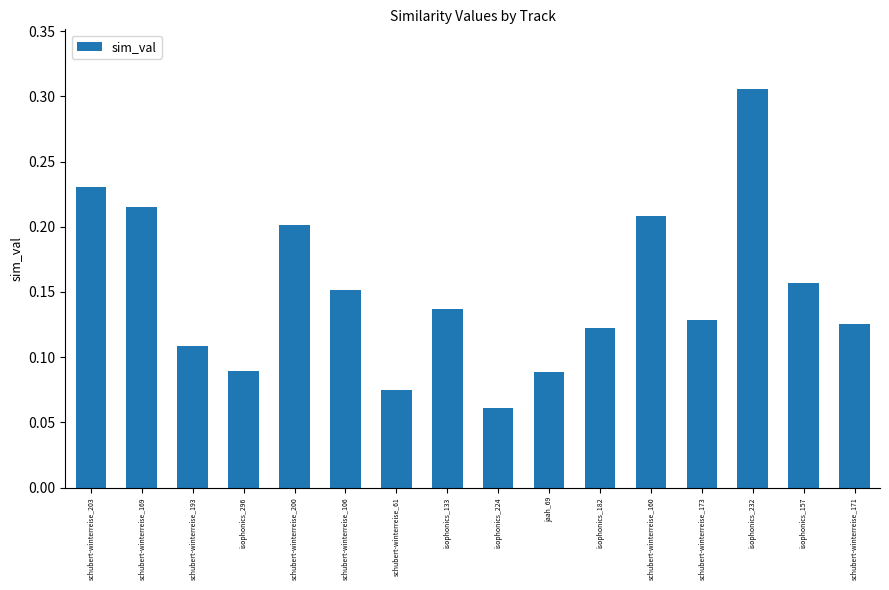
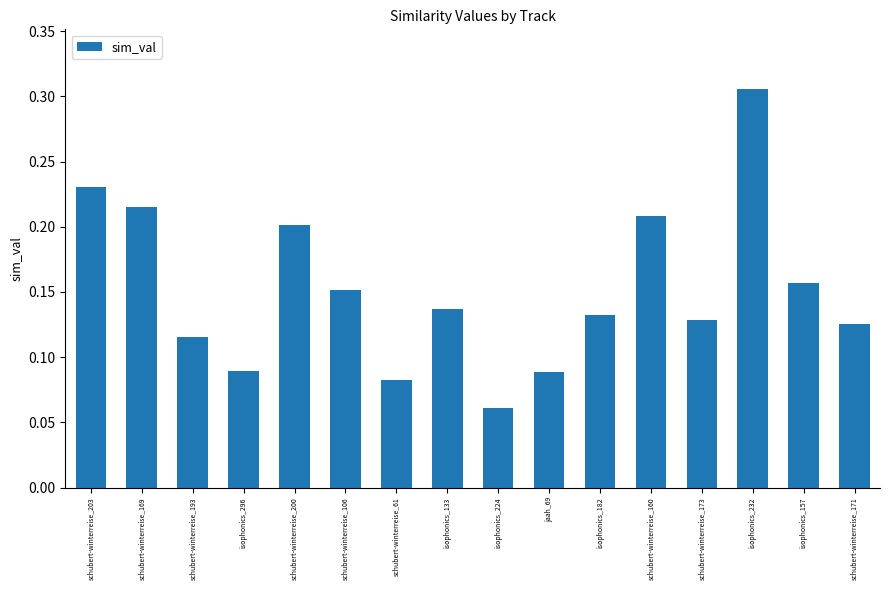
schubert-winterreise_193: 0.108 -> 0.115
schubert-winterreise_61: 0.075 -> 0.082
isophonics_182: 0.123 -> 0.132
